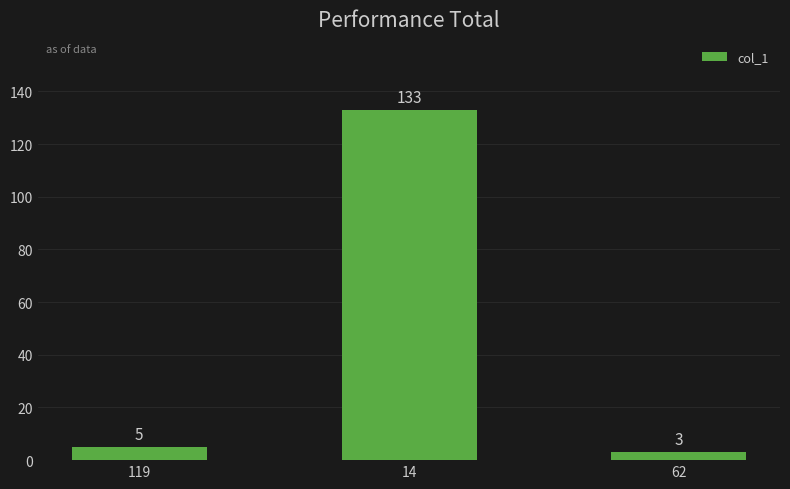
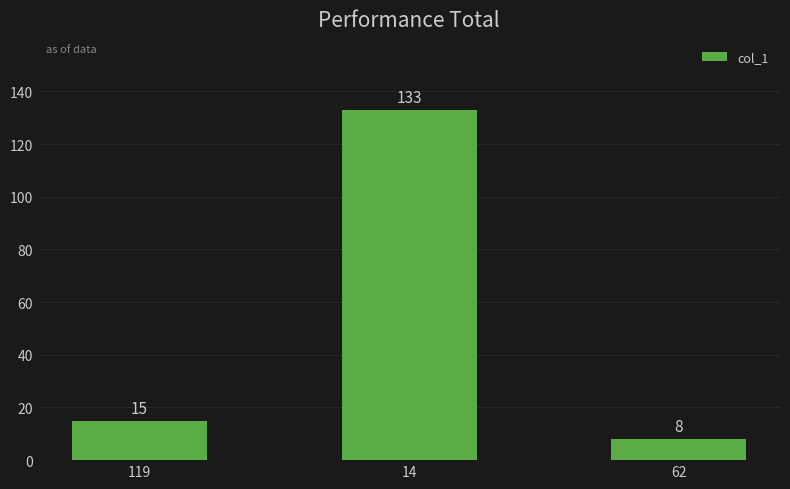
119: 5 -> 15
62: 3 -> 8
